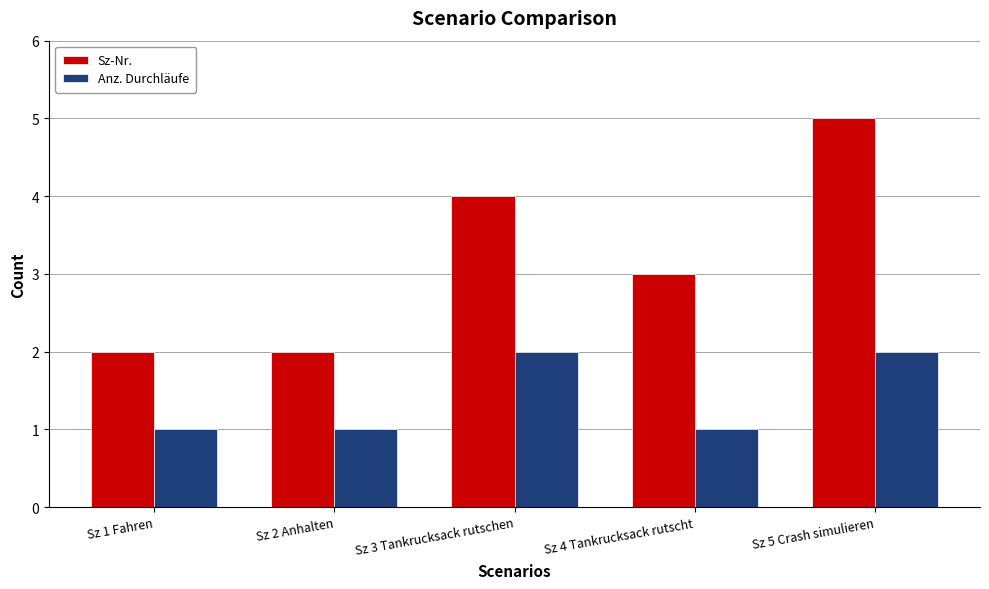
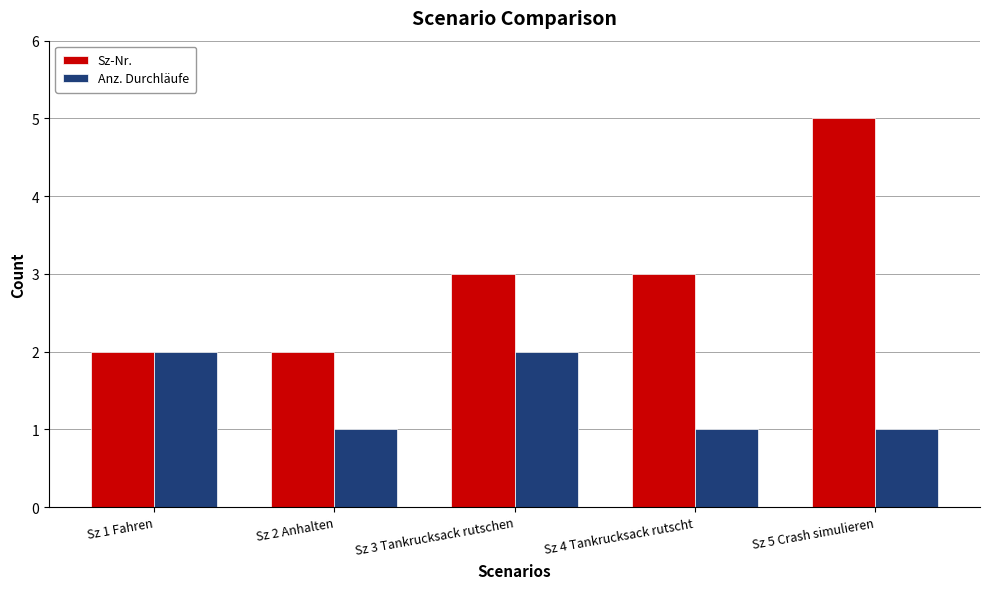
Anz. Durchläufe, Sz 1 Fahren: 1 -> 2
Sz-Nr., Sz 3 Tankrucksack rutschen: 4 -> 3
Anz. Durchläufe, Sz 5 Crash simulieren: 2 -> 1
